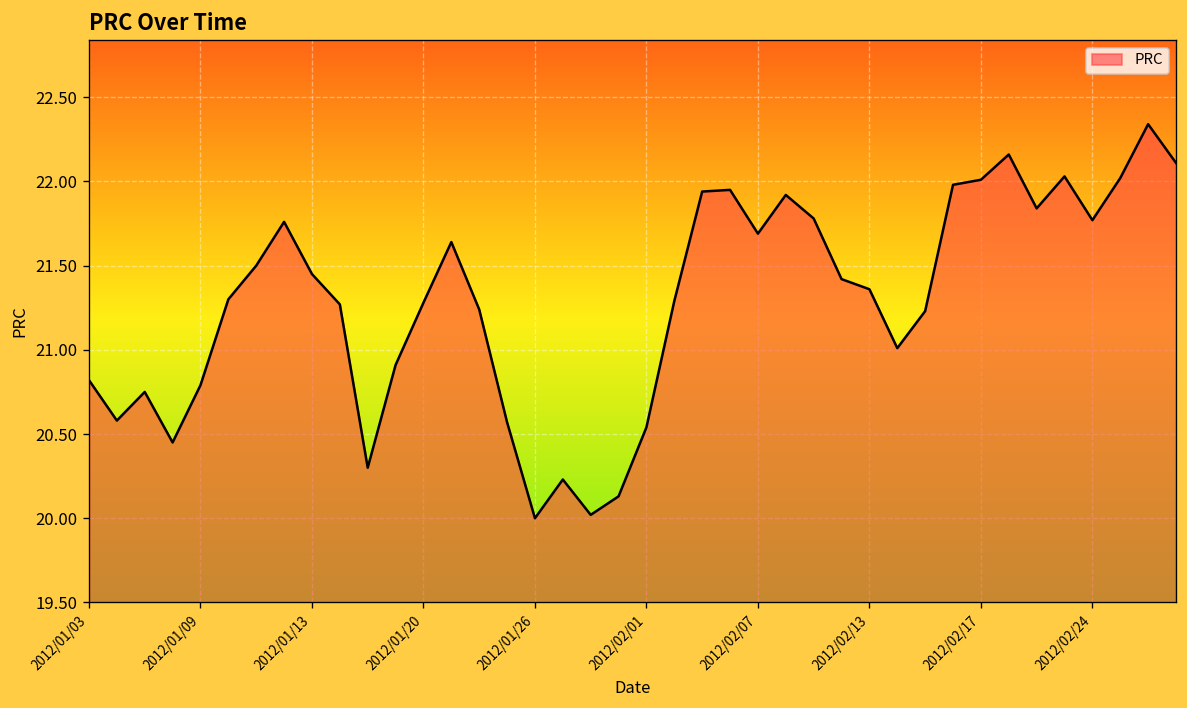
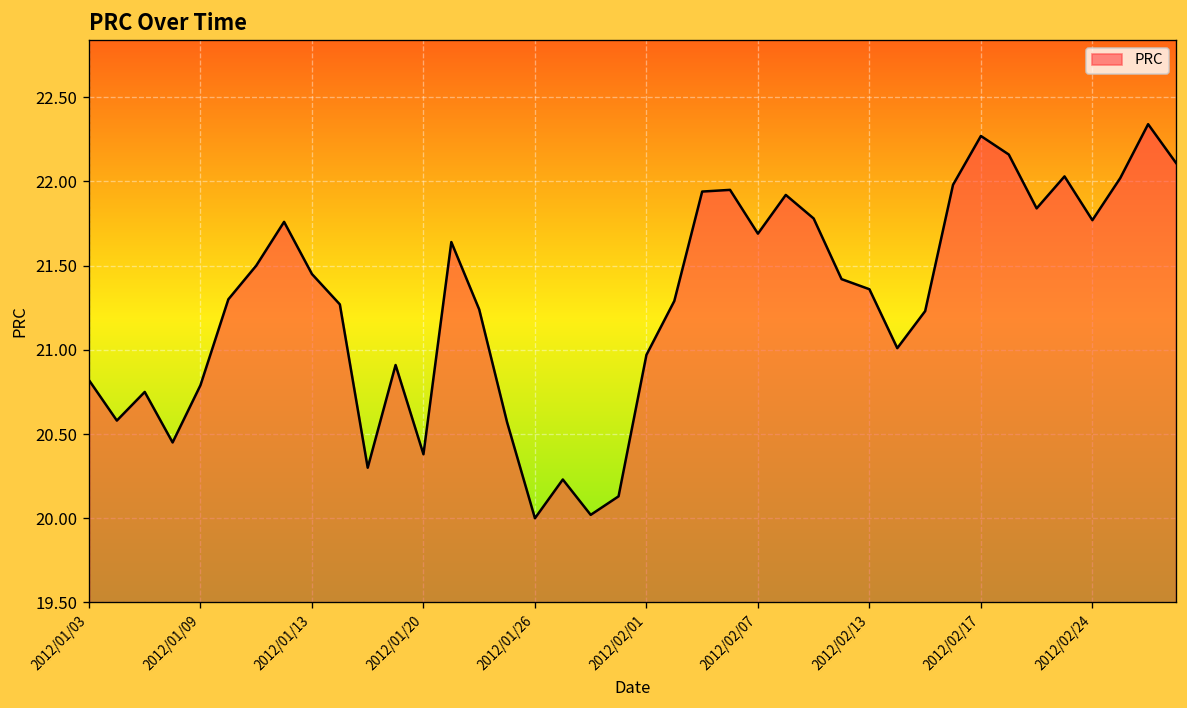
2012/01/20: 21.28 -> 20.38
2012/02/01: 20.54 -> 20.97
2012/02/17: 22.01 -> 22.27
